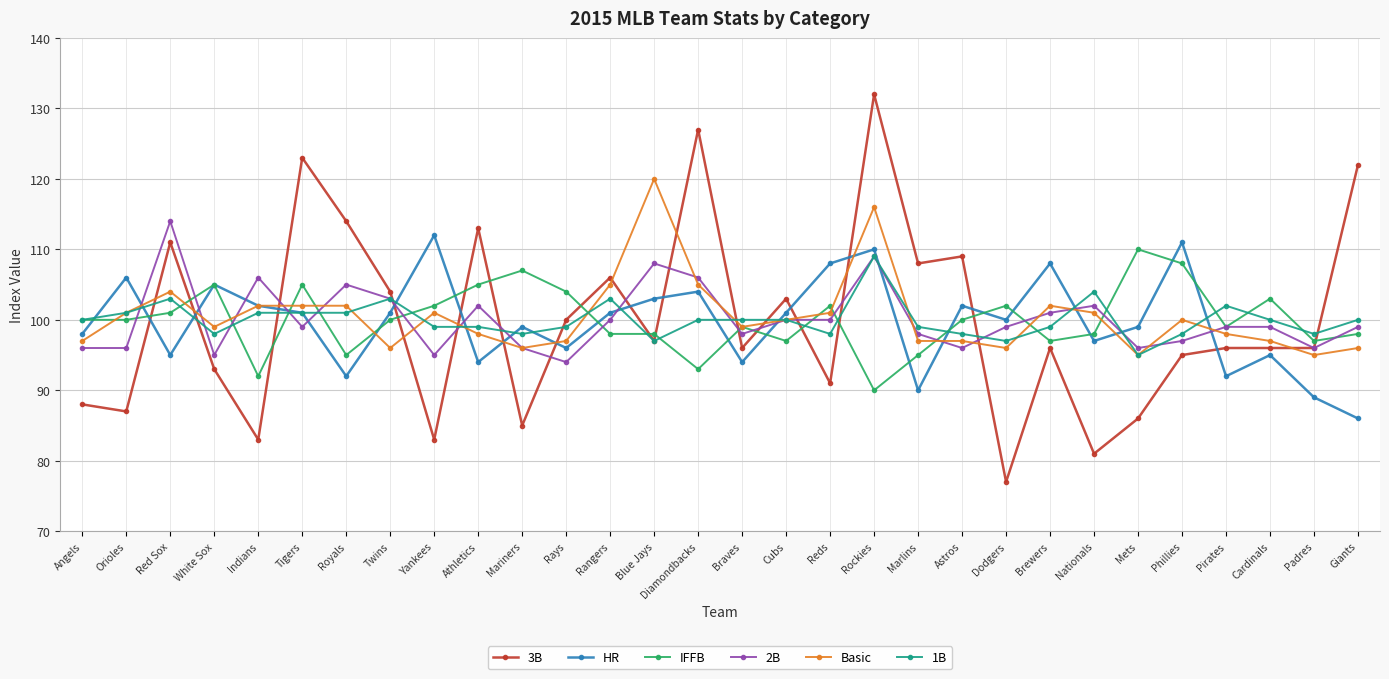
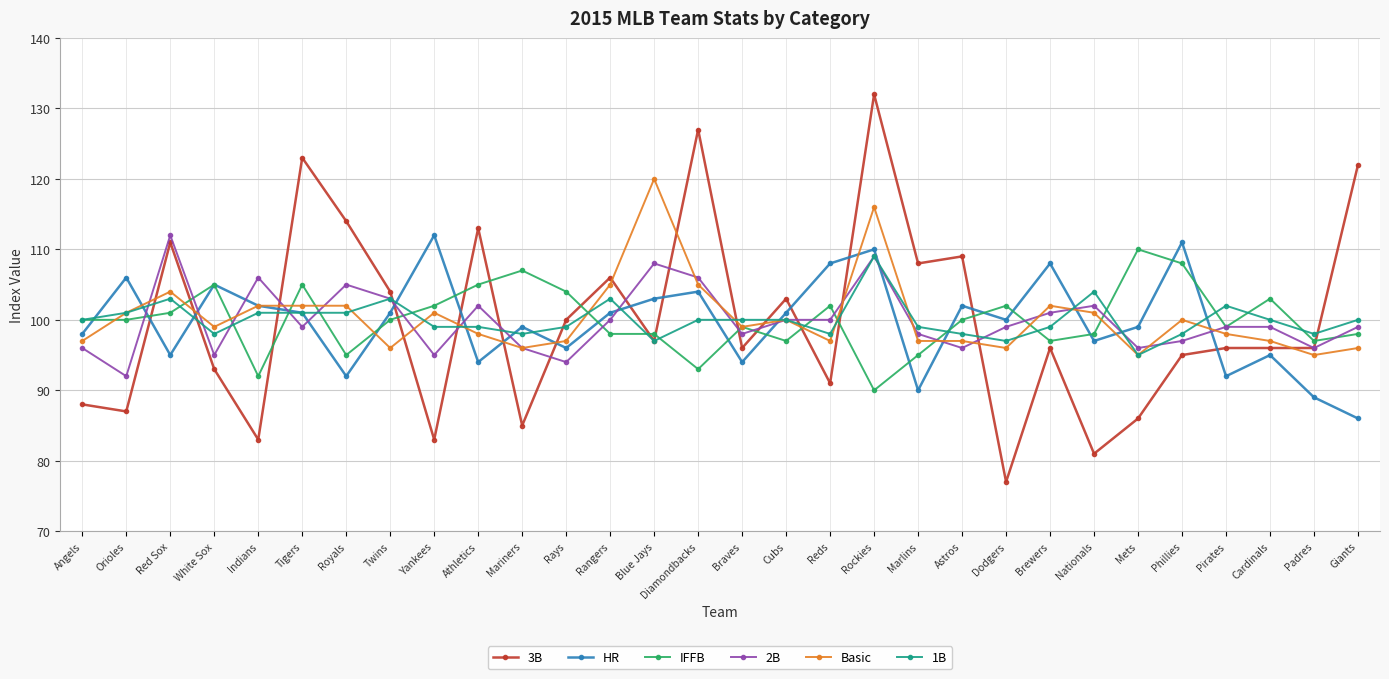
2B, Orioles: 96 -> 92
2B, Red Sox: 114 -> 112
Basic, Reds: 101 -> 97
